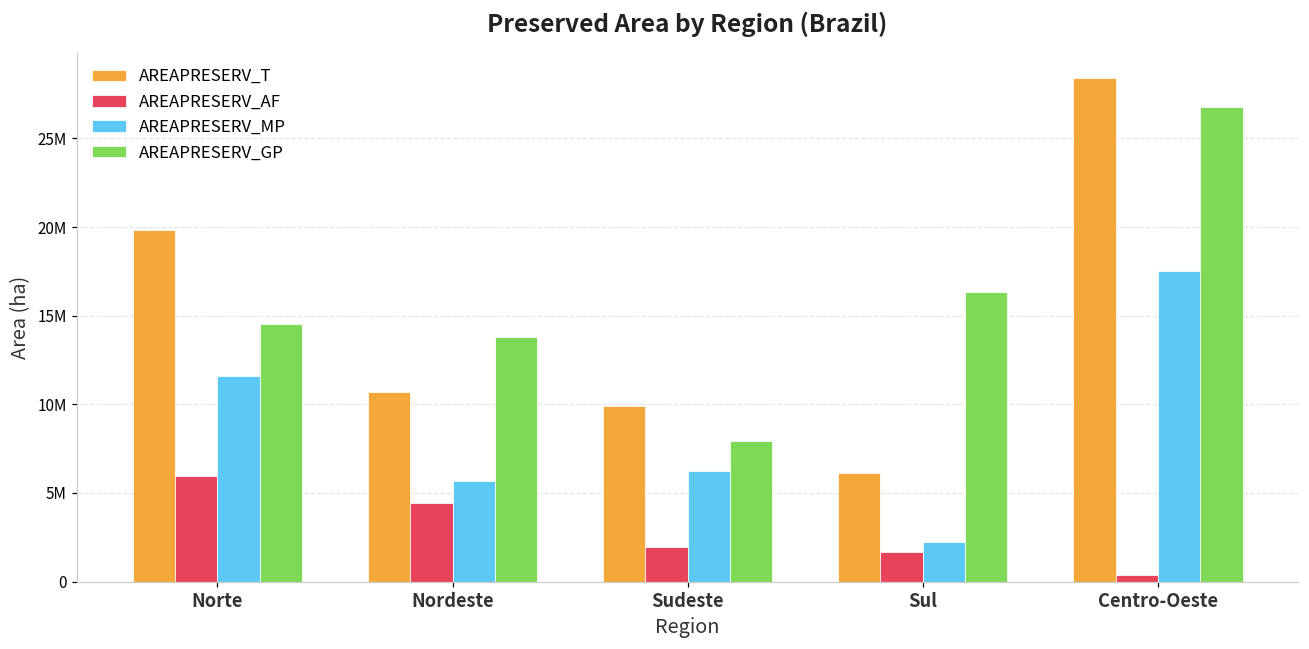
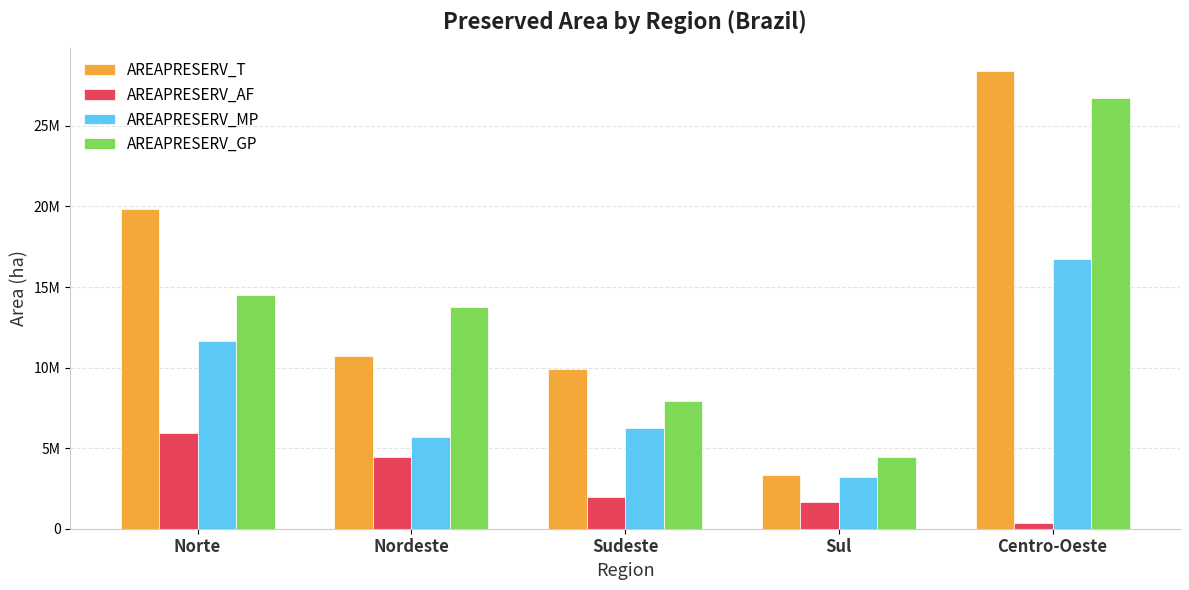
AREAPRESERV_T, Sul: 6100000 -> 3300000
AREAPRESERV_MP, Sul: 2200000 -> 3200000
AREAPRESERV_GP, Sul: 16300000 -> 4500000
AREAPRESERV_MP, Centro-Oeste: 17500000 -> 16700000
